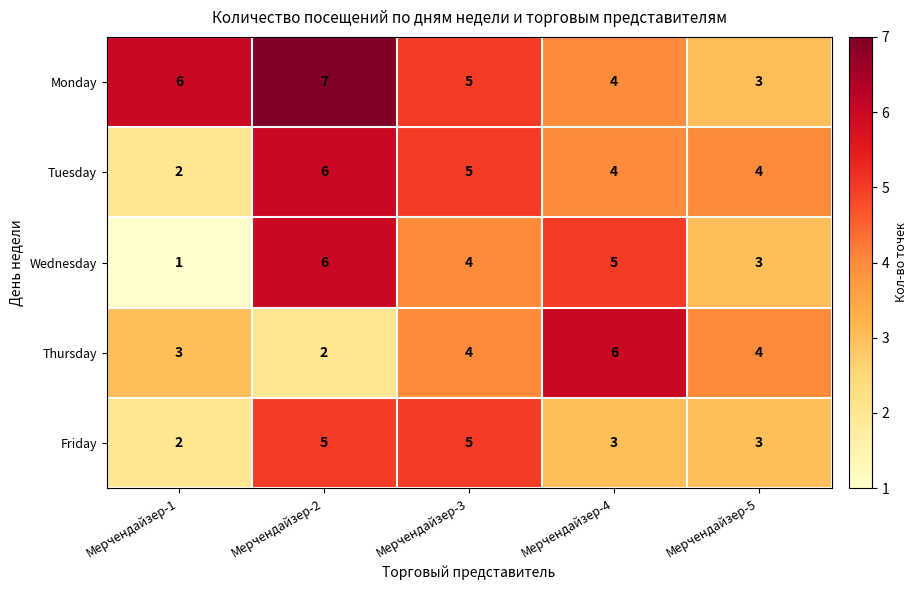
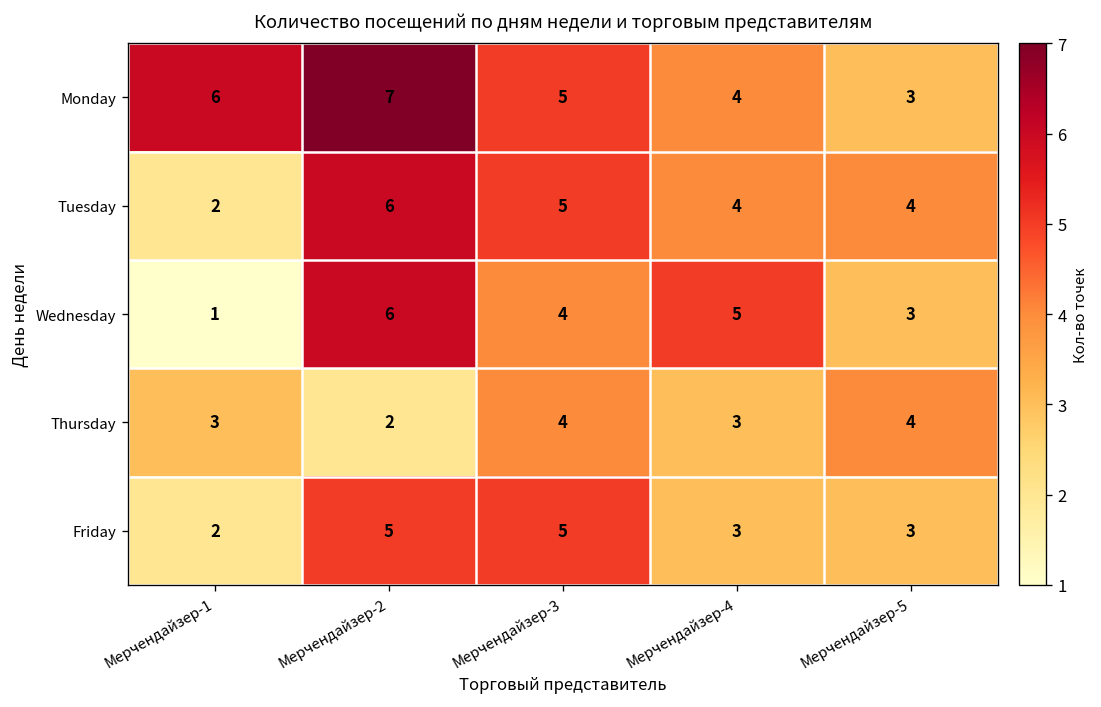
Thursday, Мерчендайзер-4: 6 -> 3
